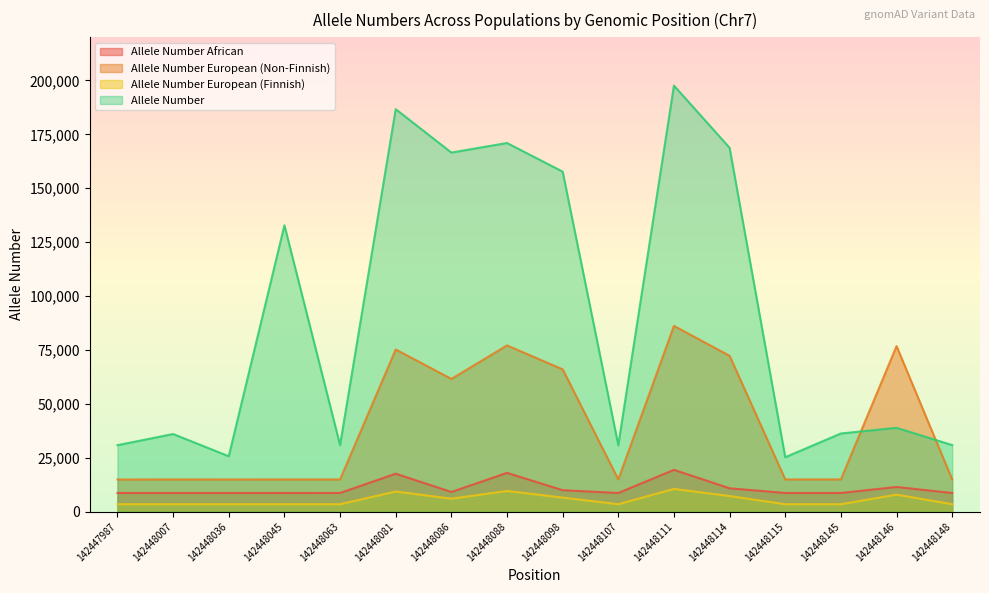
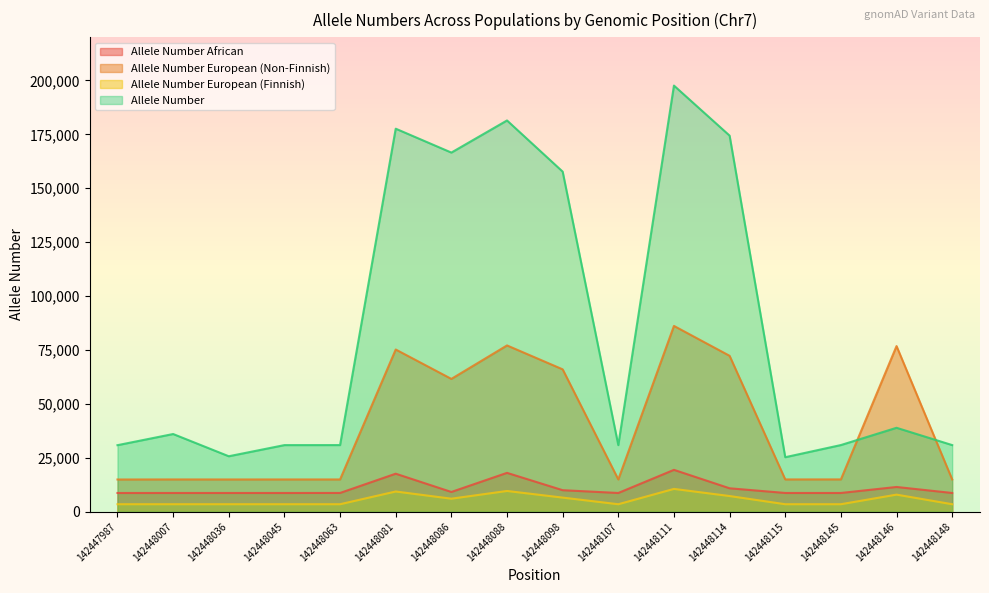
Allele Number, 142448045: 133,000 -> 31,000
Allele Number, 142448081: 187,000 -> 178,000
Allele Number, 142448088: 171,000 -> 181,000
Allele Number, 142448114: 169,000 -> 174,000
Allele Number, 142448145: 36,000 -> 31,000
